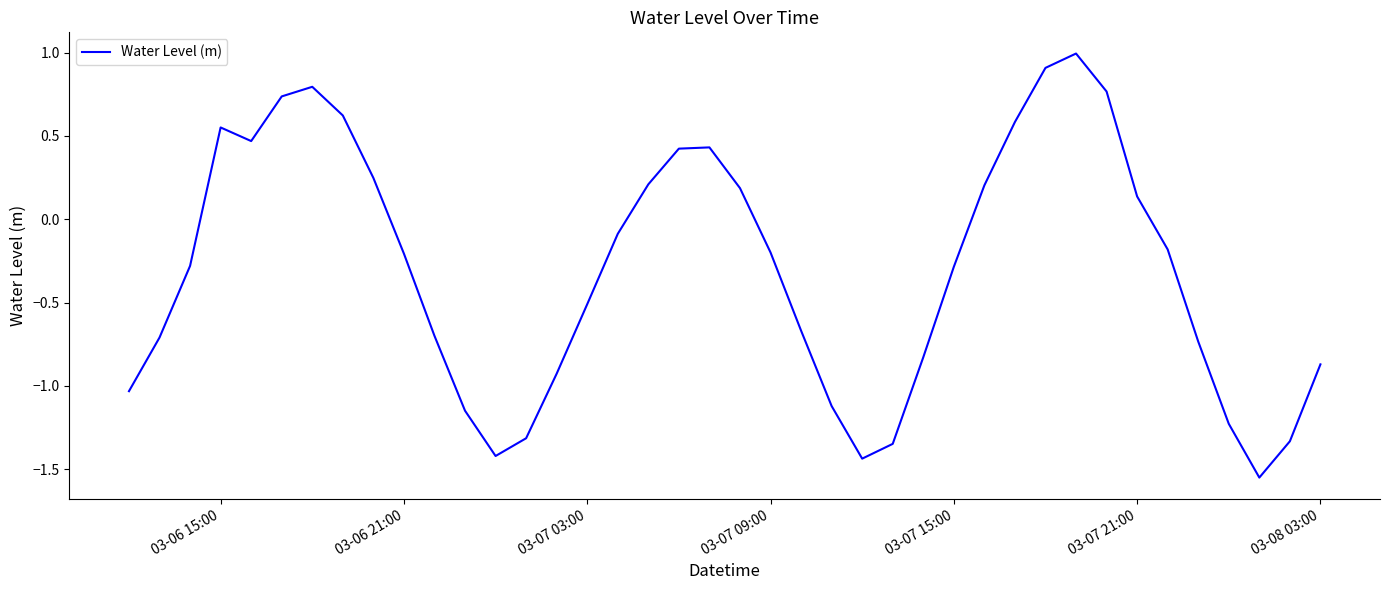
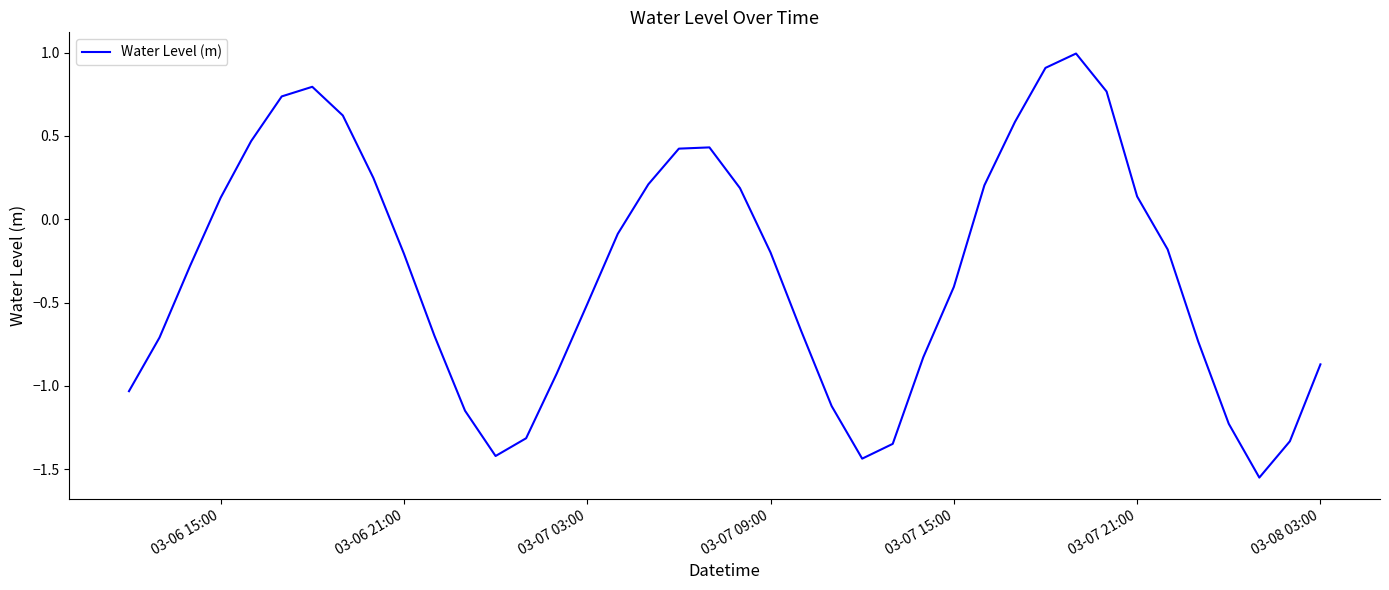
03-06 15:00: 0.55 -> 0.13
03-07 15:00: -0.29 -> -0.41
